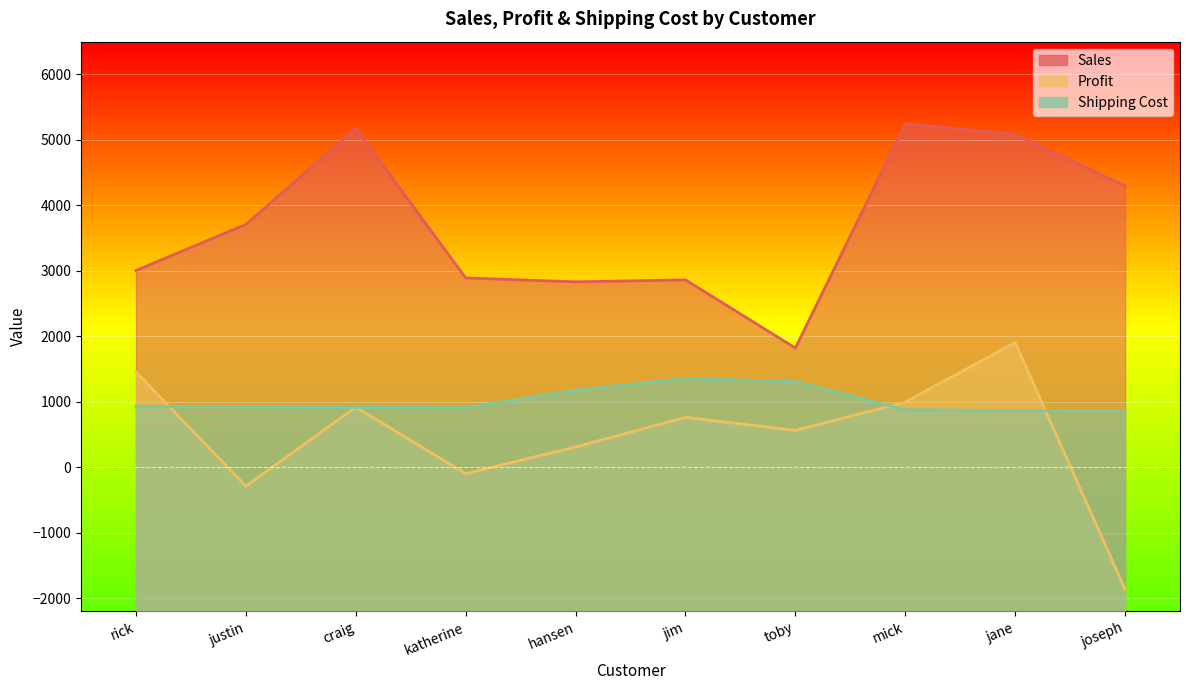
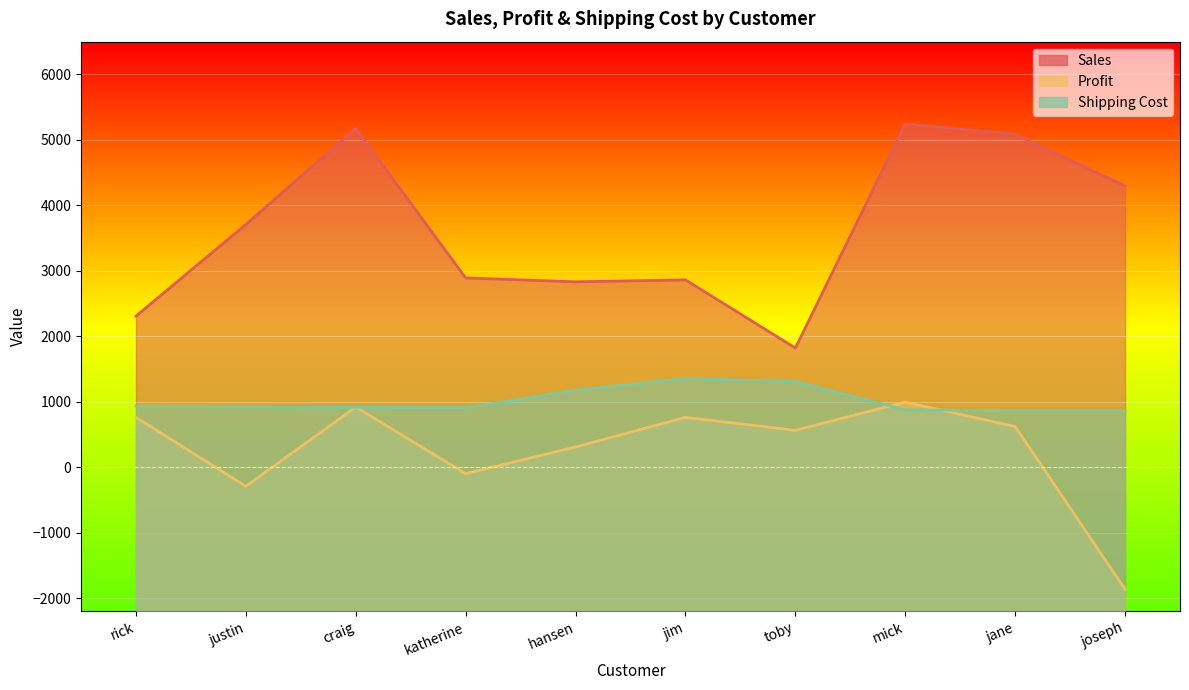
Sales, rick: 3000 -> 2300
Profit, rick: 1500 -> 800
Profit, jane: 1900 -> 600
